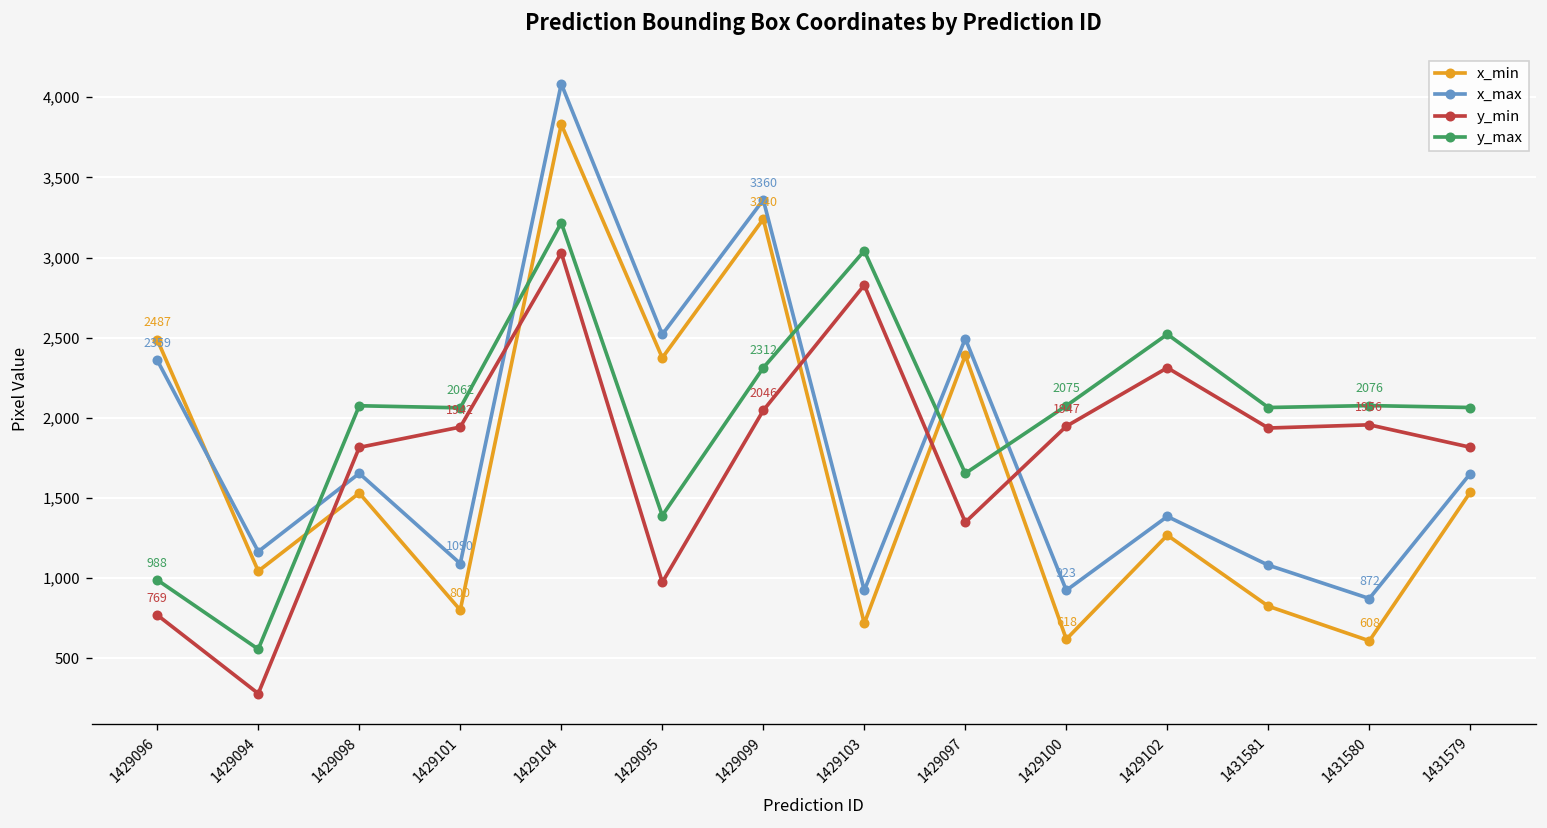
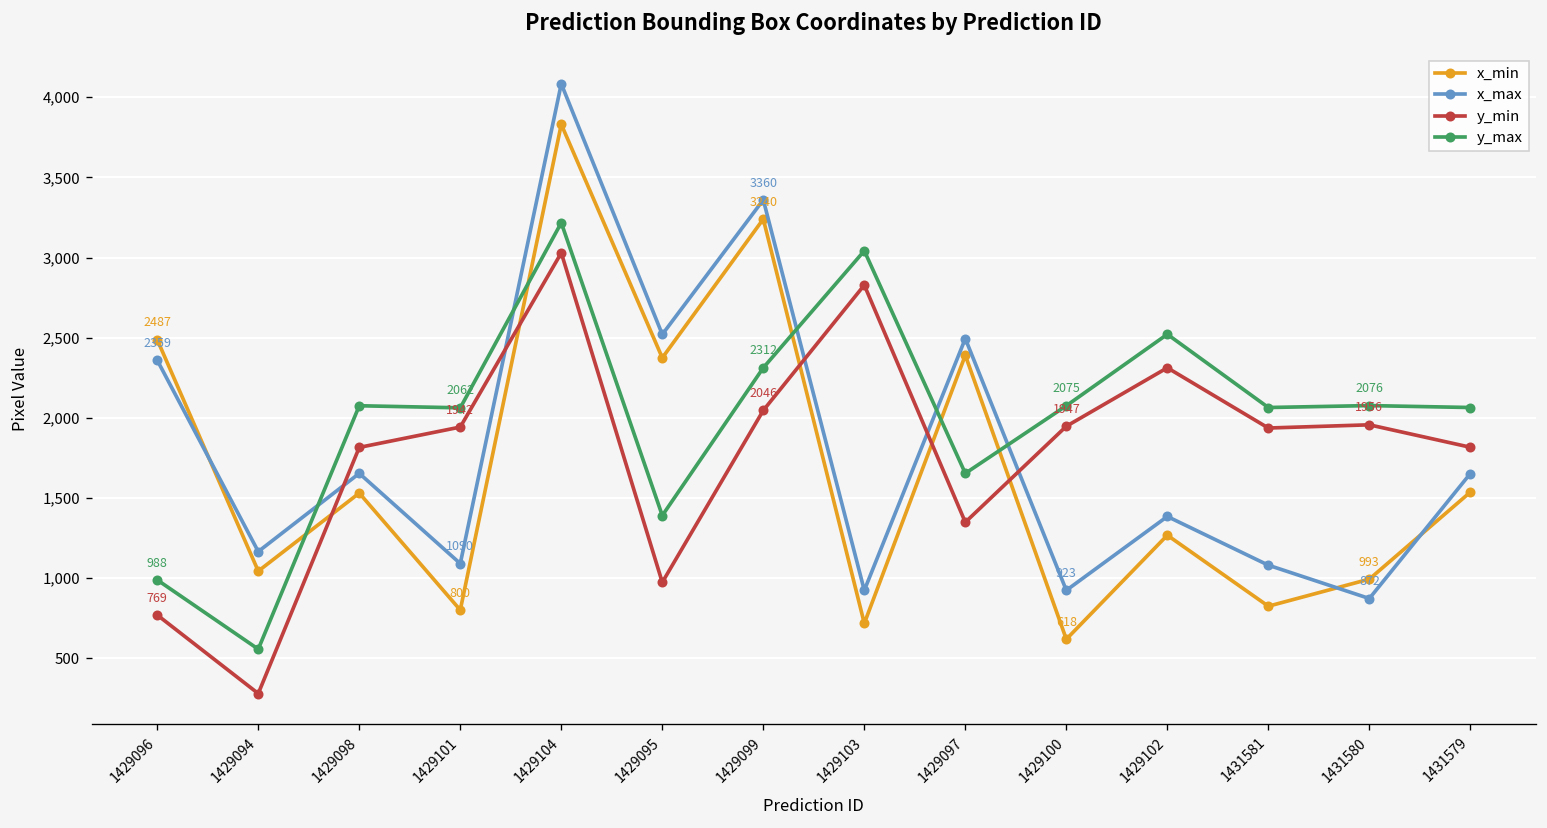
x_min, 1431580: 608 -> 993
